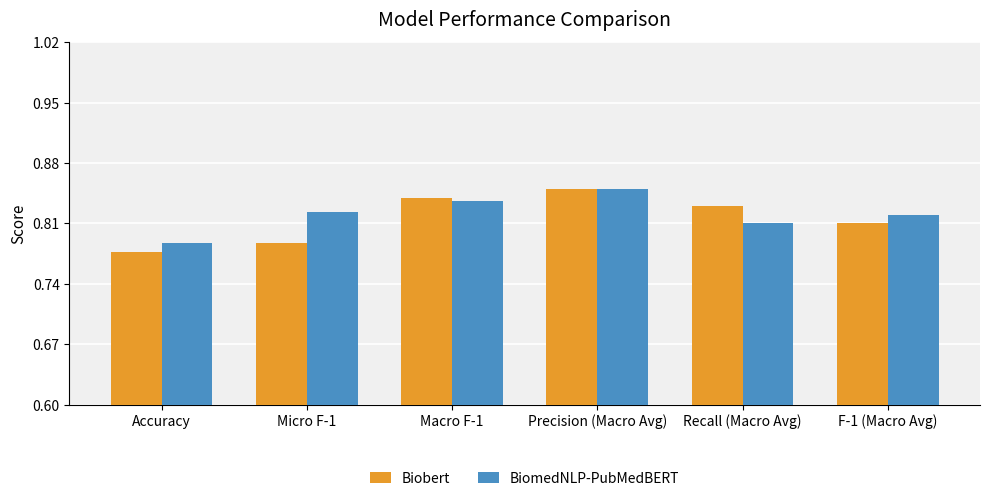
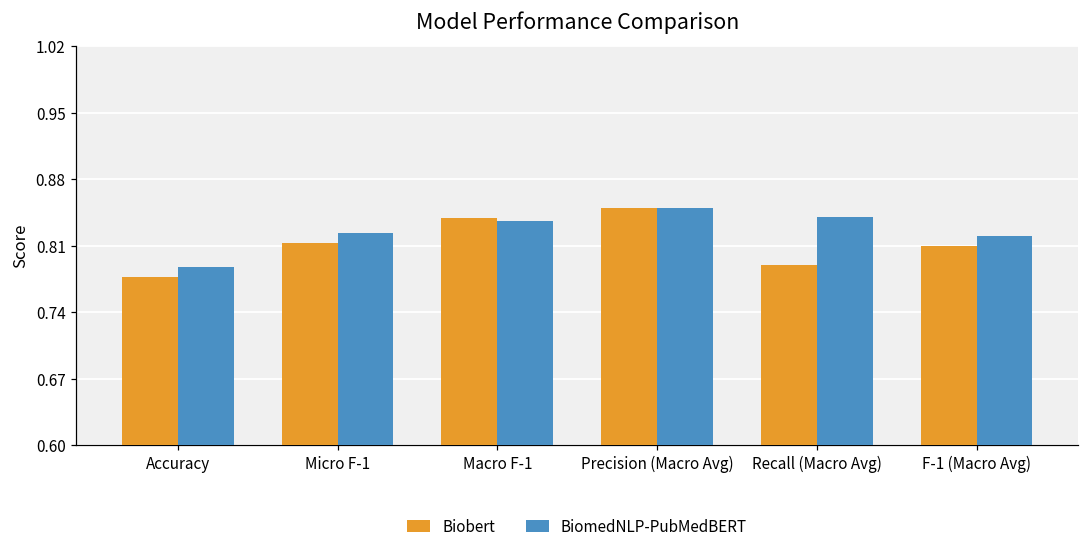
Biobert, Micro F-1: 0.79 -> 0.81
Biobert, Recall (Macro Avg): 0.83 -> 0.79
BiomedNLP-PubMedBERT, Recall (Macro Avg): 0.81 -> 0.84
